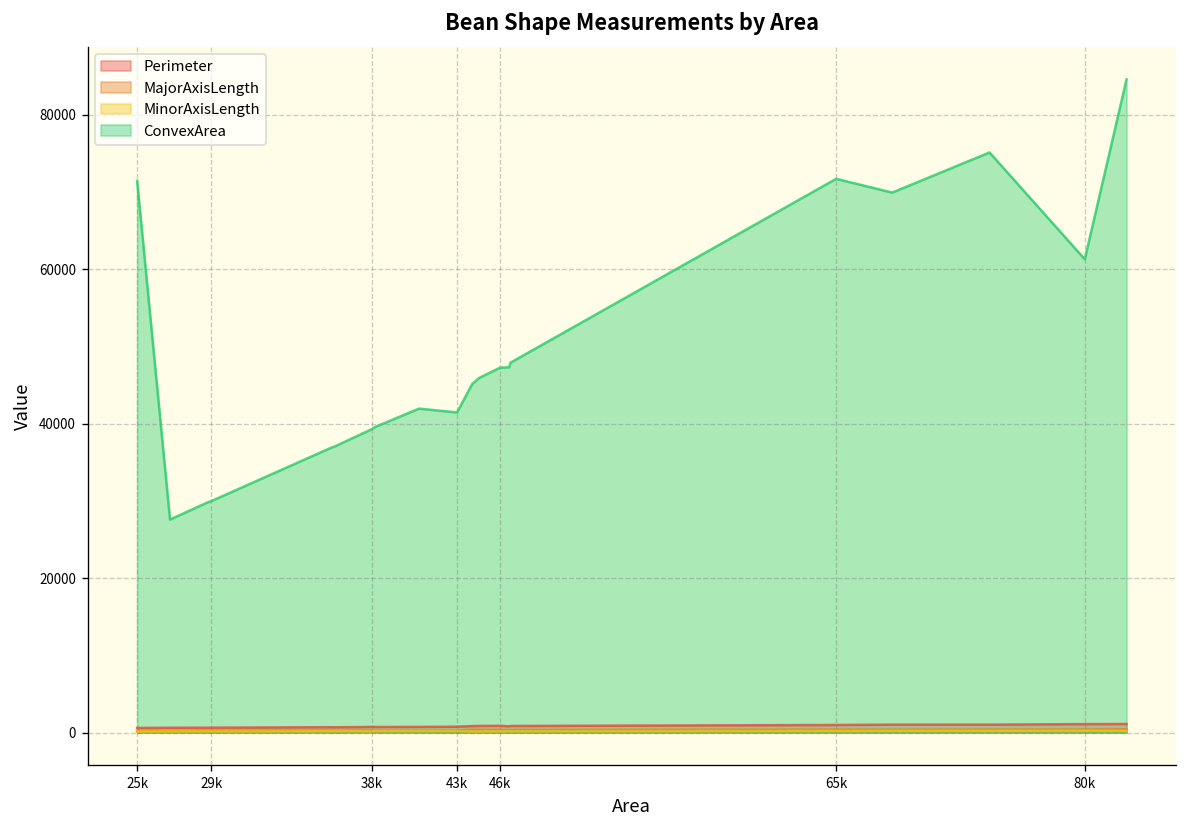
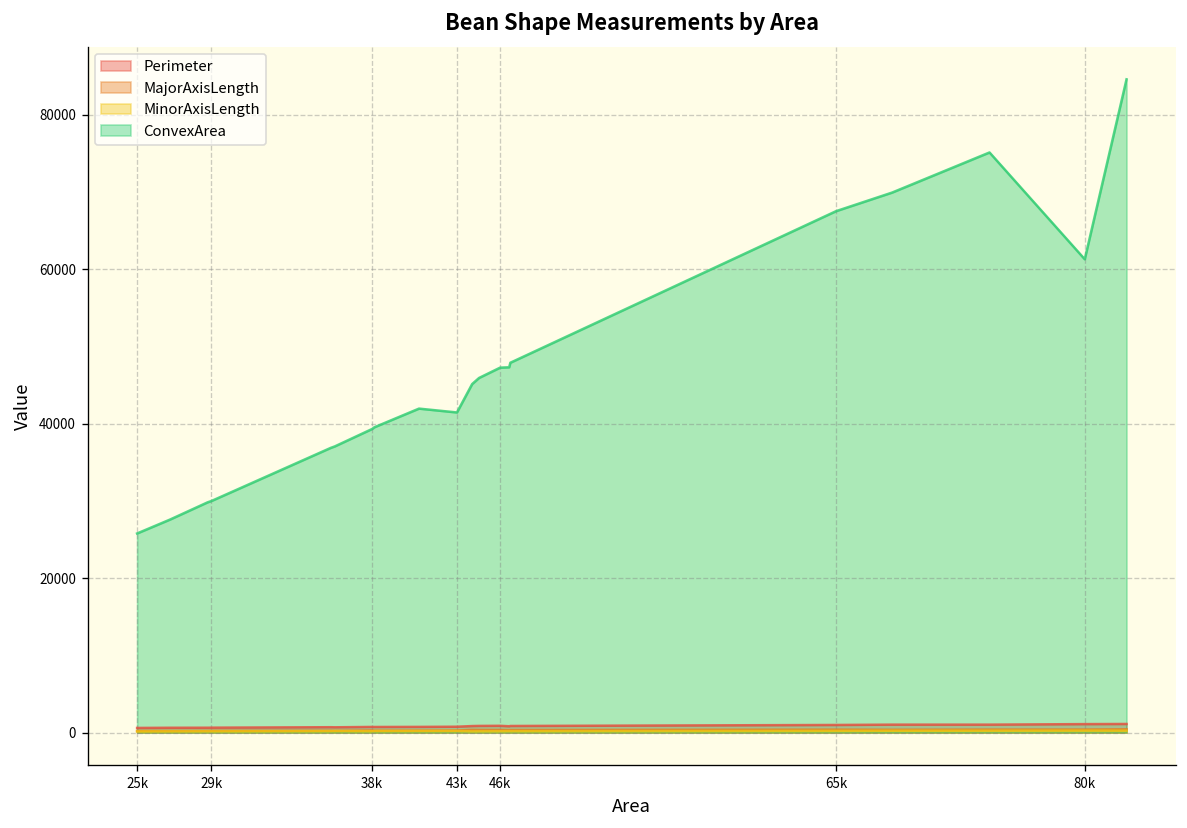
ConvexArea, 25k: 71000 -> 26000
ConvexArea, 65k: 72000 -> 68000
